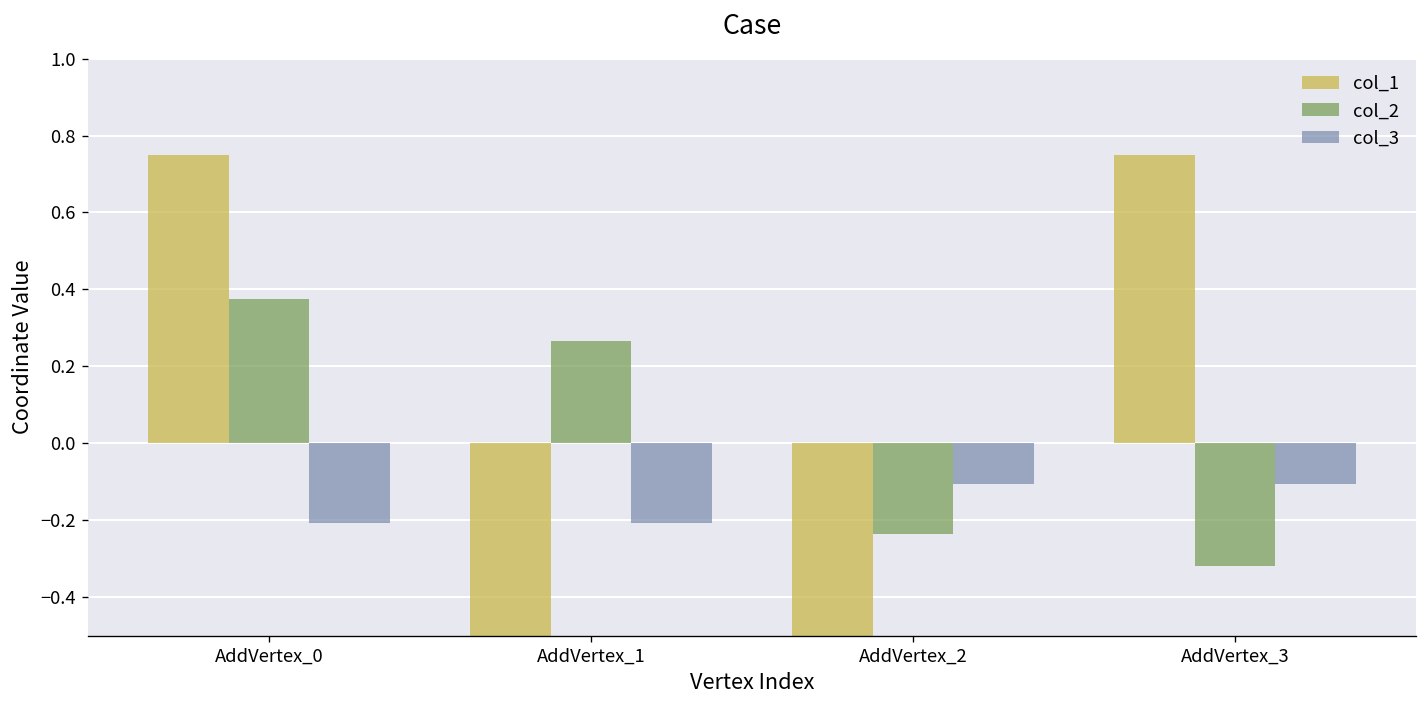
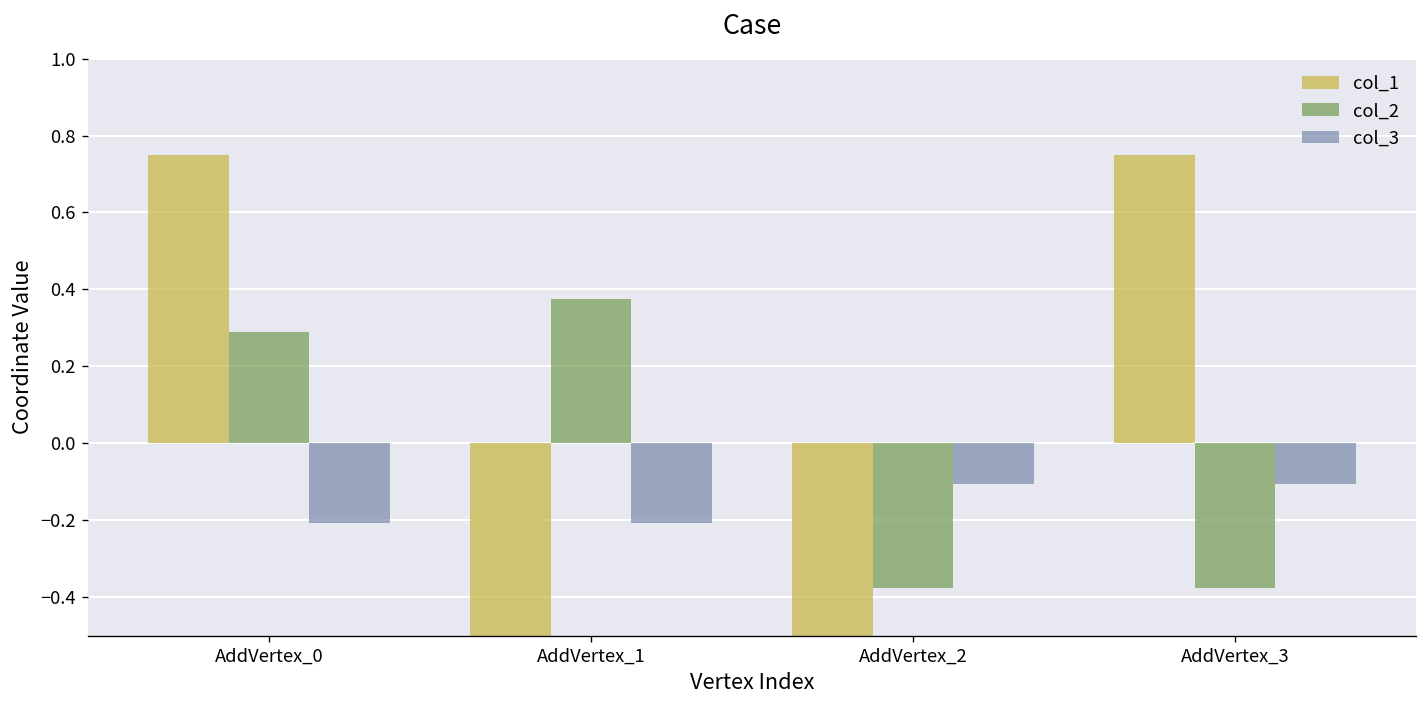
col_2, AddVertex_0: 0.38 -> 0.29
col_2, AddVertex_1: 0.27 -> 0.38
col_2, AddVertex_2: -0.24 -> -0.38
col_2, AddVertex_3: -0.32 -> -0.38
